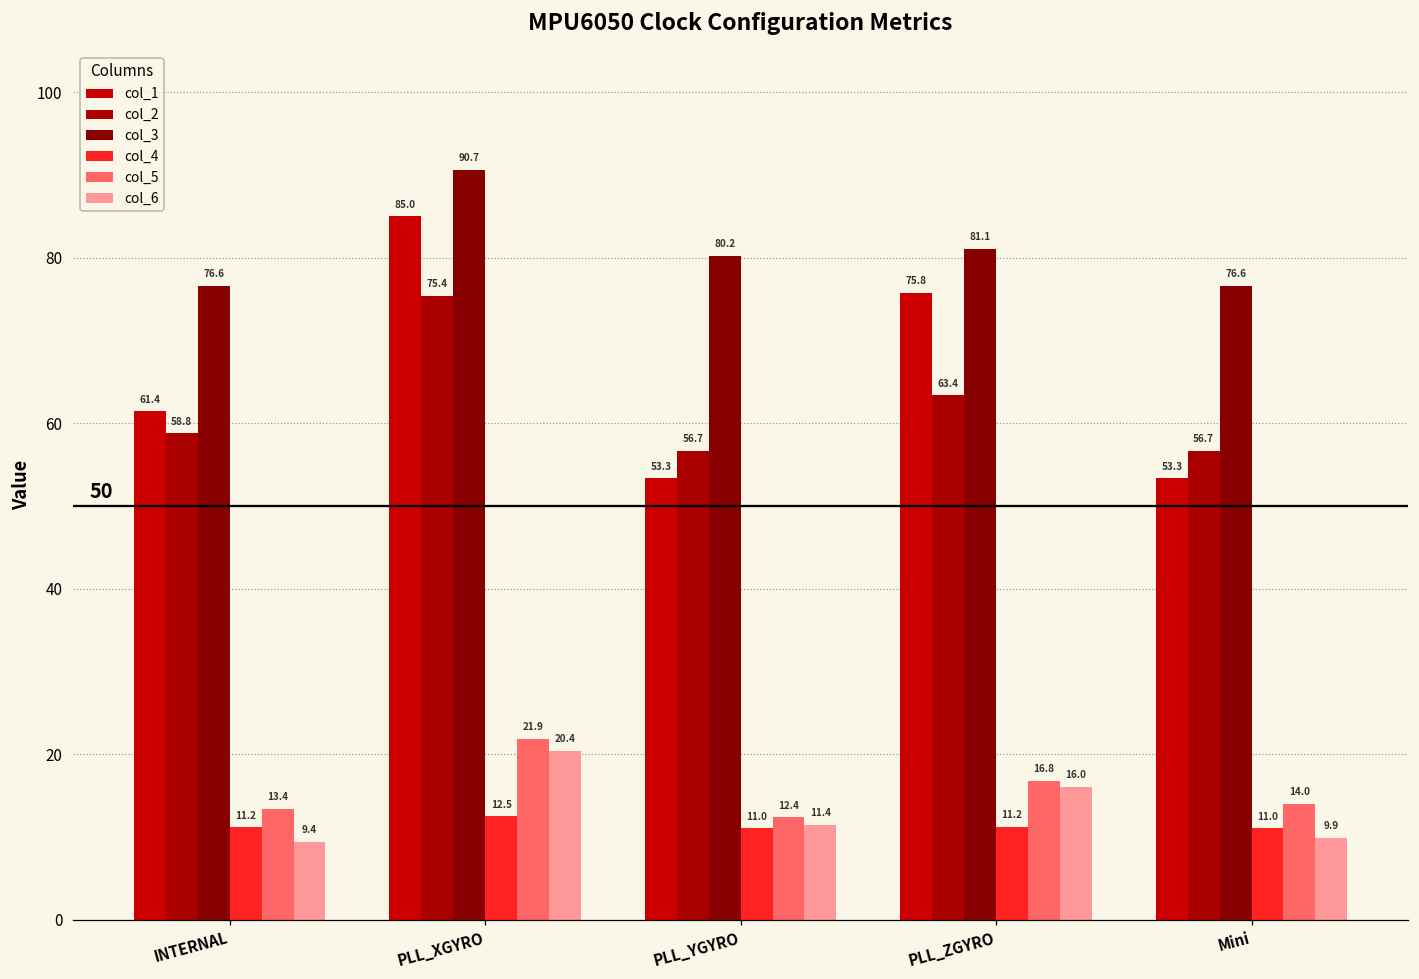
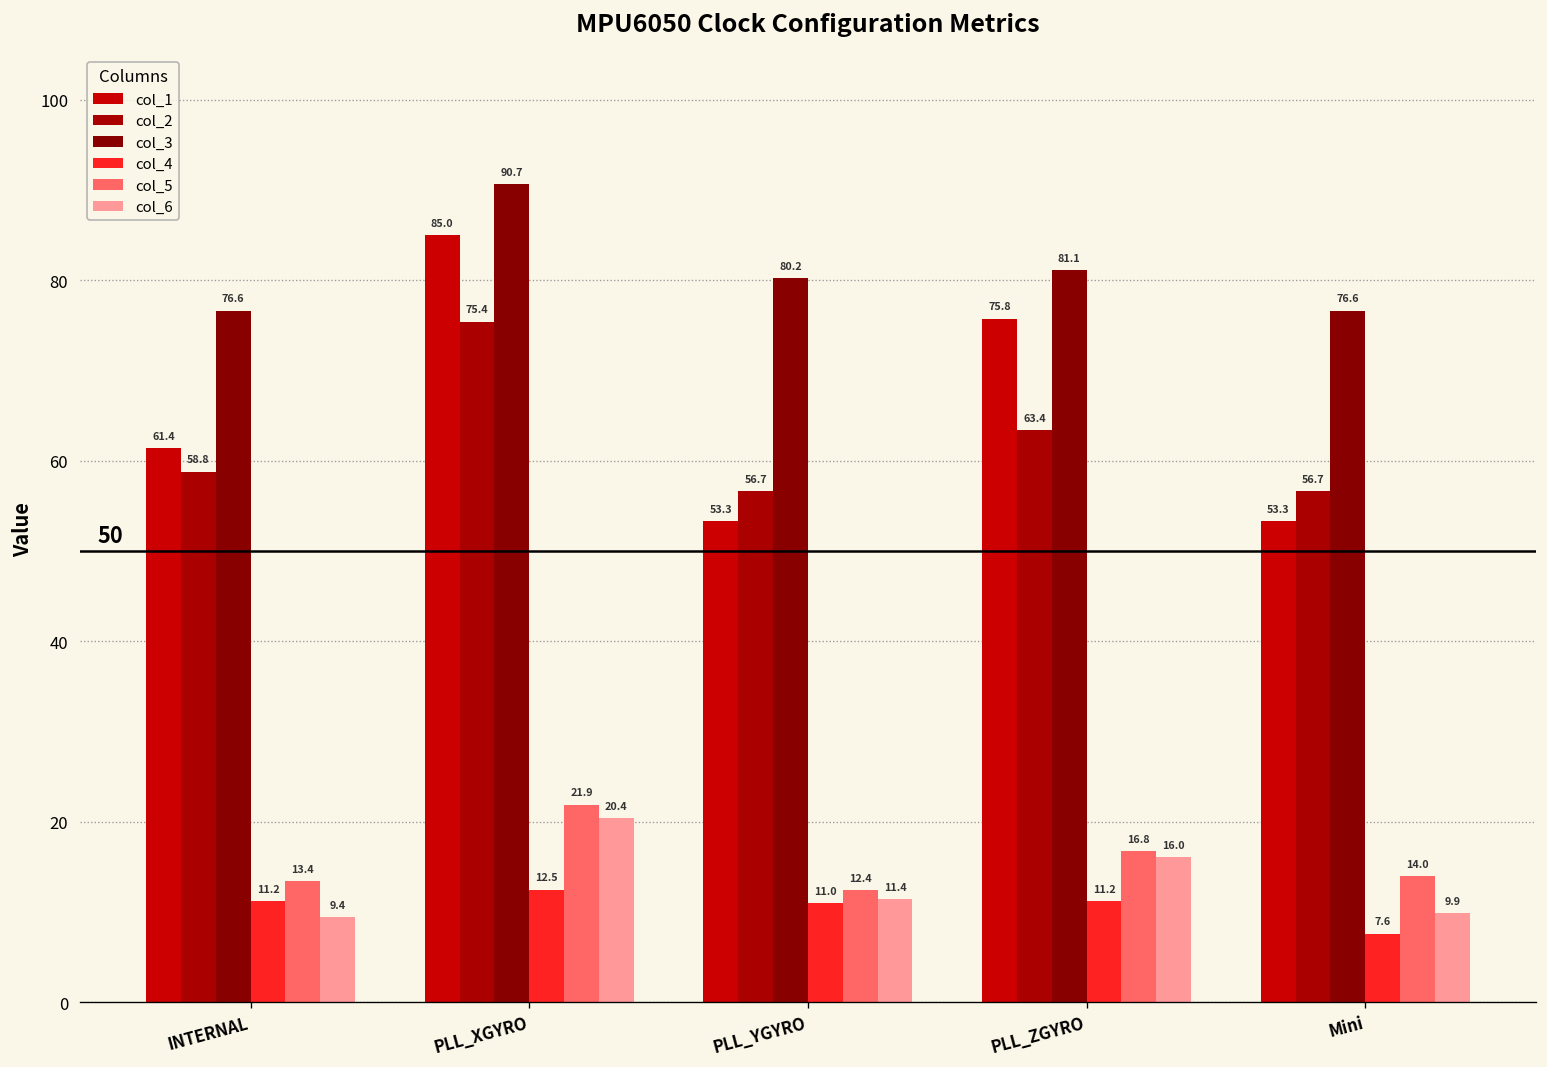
col_4, Mini: 11.0 -> 7.6
